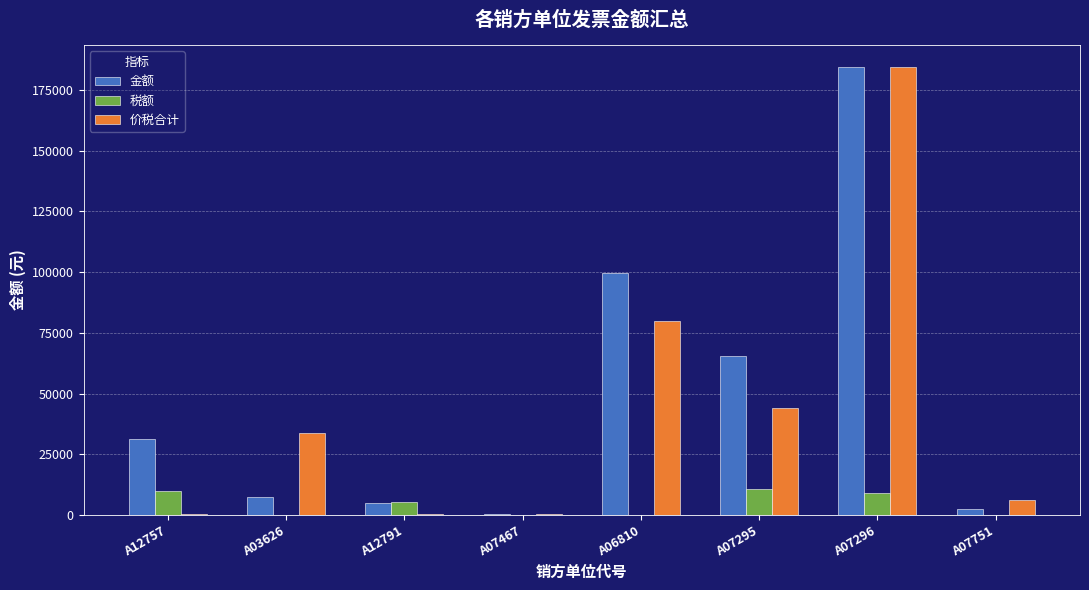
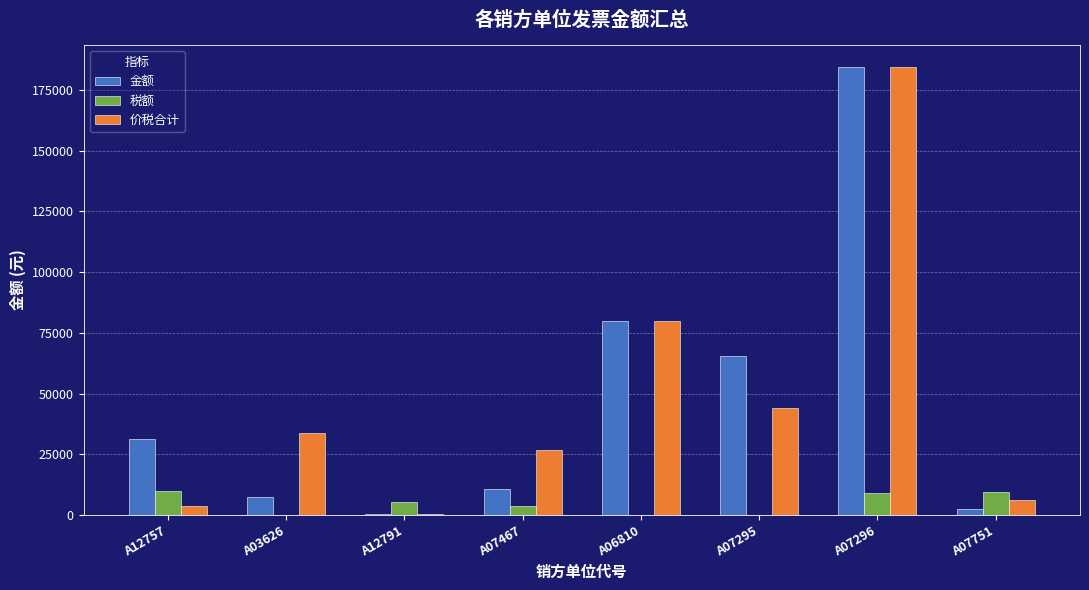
价税合计, A12757: 0 -> 4000
金额, A12791: 5000 -> 1000
金额, A07467: 0 -> 11000
税额, A07467: 0 -> 4000
价税合计, A07467: 0 -> 27000
金额, A06810: 100000 -> 80000
税额, A07295: 11000 -> 0
税额, A07751: 0 -> 9000
